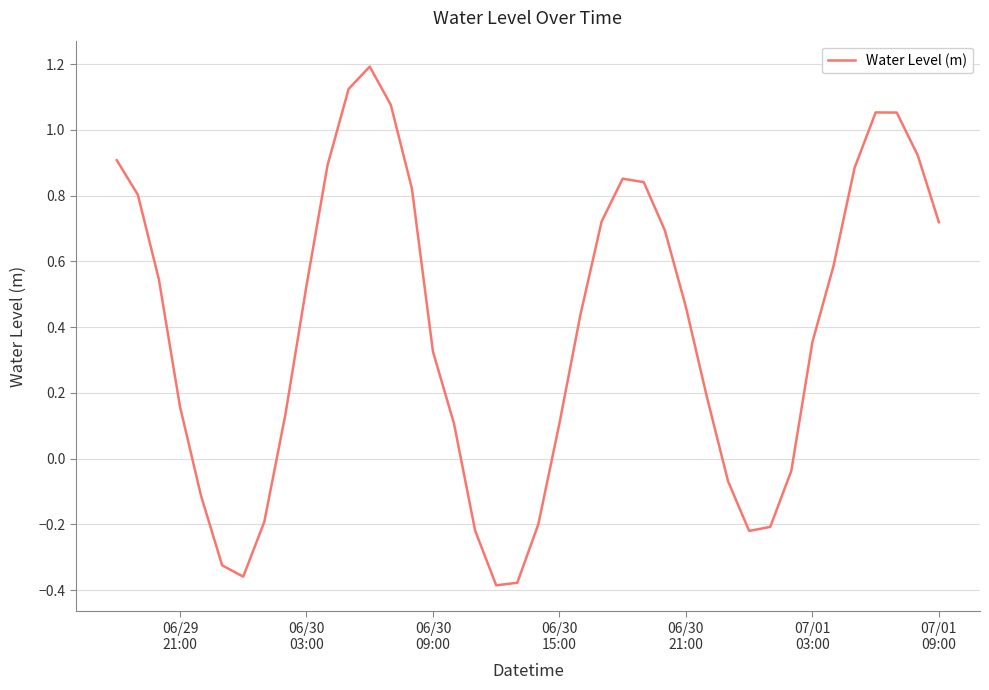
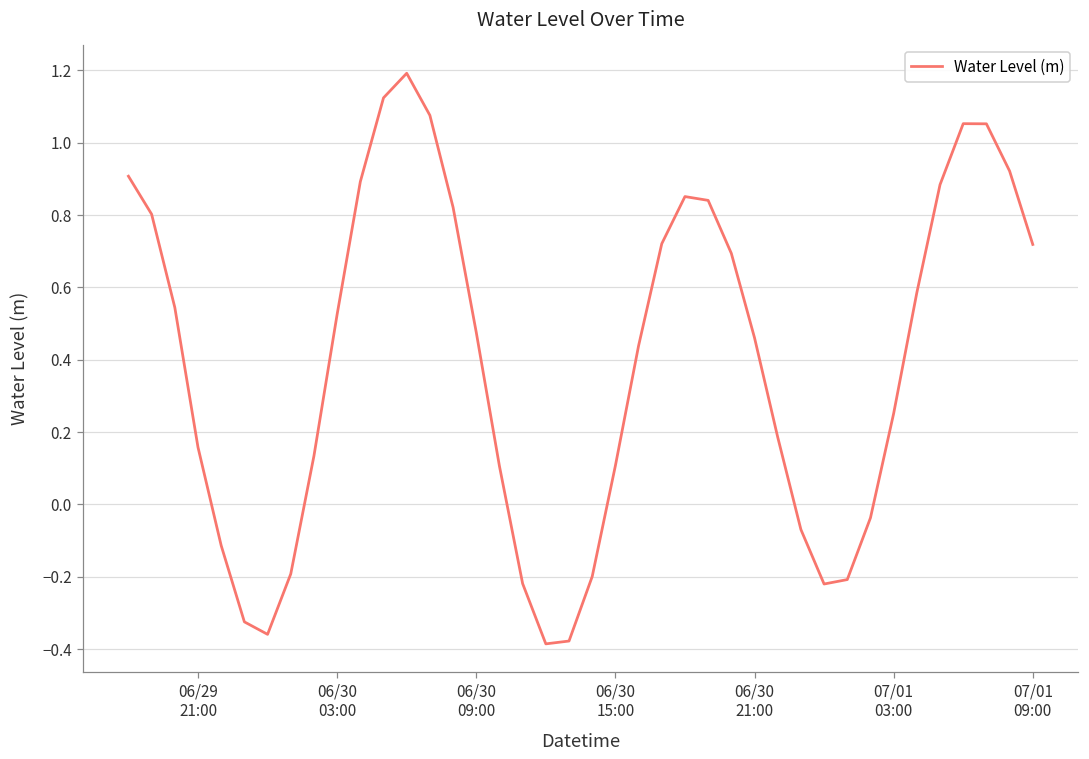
06/30 09:00: 0.33 -> 0.48
07/01 03:00: 0.35 -> 0.25
